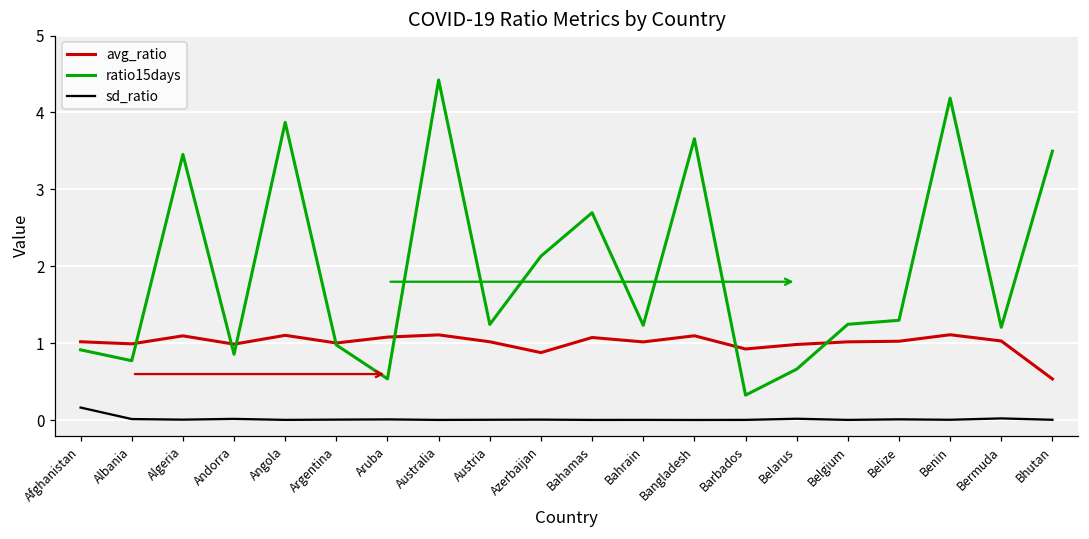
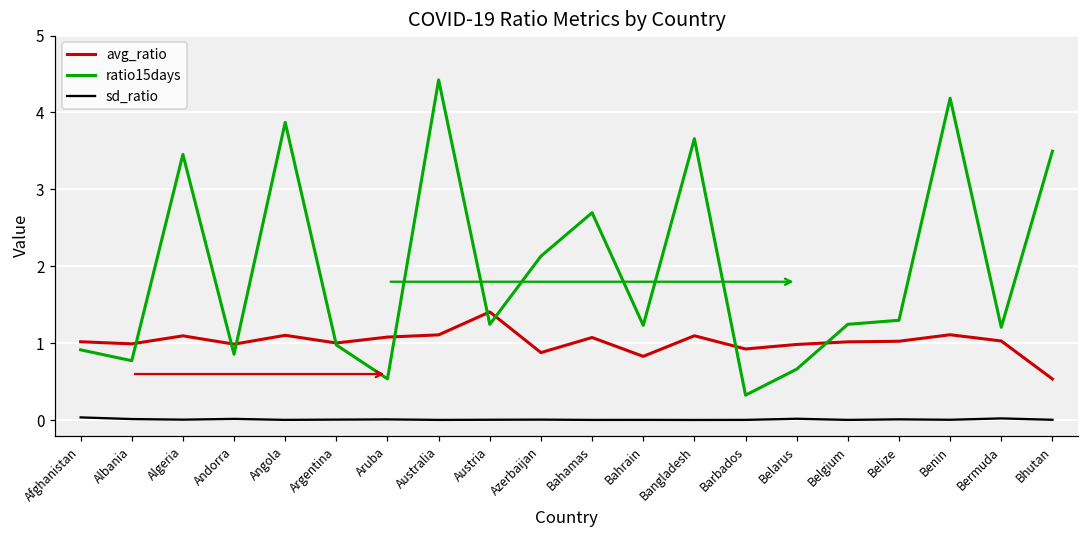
sd_ratio, Afghanistan: 0.2 -> 0.0
avg_ratio, Austria: 1.0 -> 1.4
avg_ratio, Bahrain: 1.0 -> 0.8
